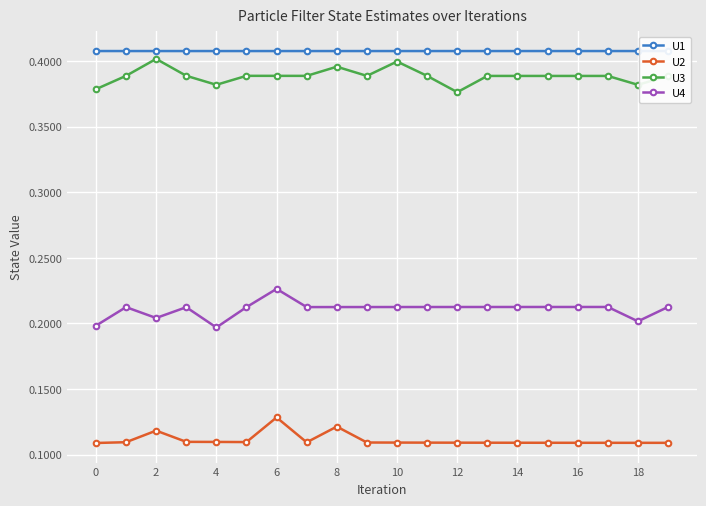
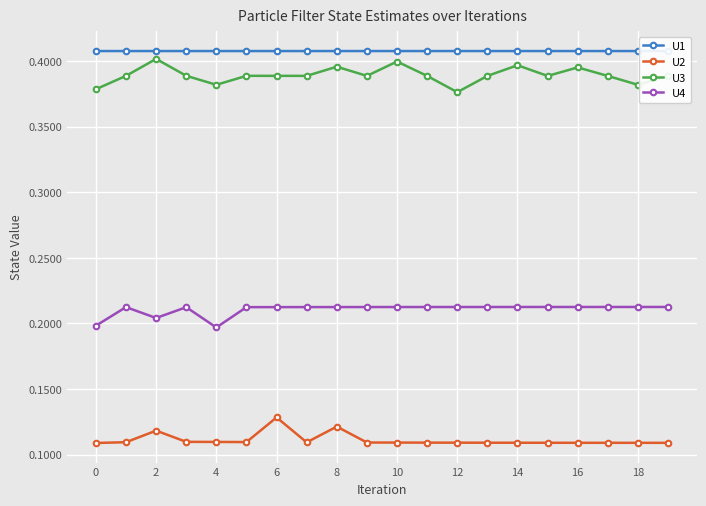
U4, 6: 0.226 -> 0.212
U3, 14: 0.389 -> 0.397
U3, 16: 0.389 -> 0.395
U4, 18: 0.202 -> 0.213
